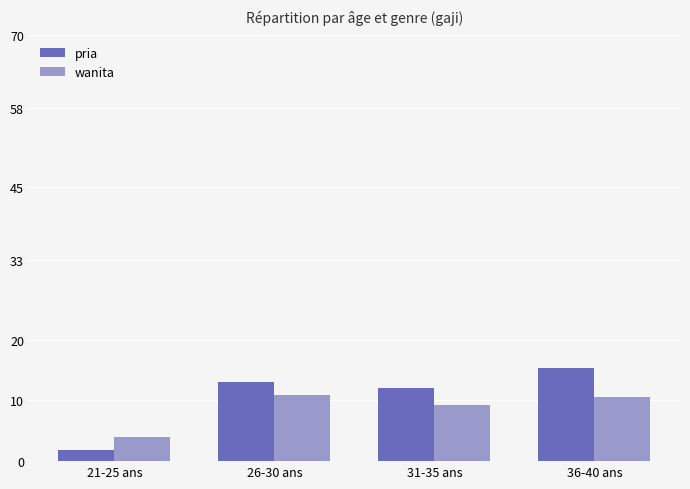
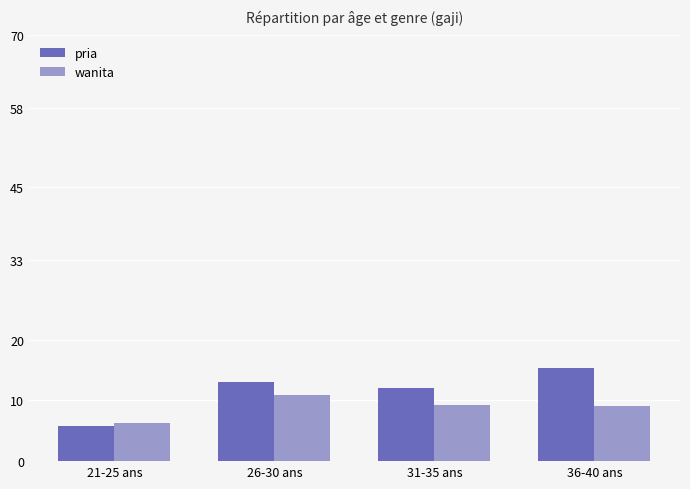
pria, 21-25 ans: 2 -> 6
wanita, 21-25 ans: 4 -> 6
wanita, 36-40 ans: 11 -> 9
